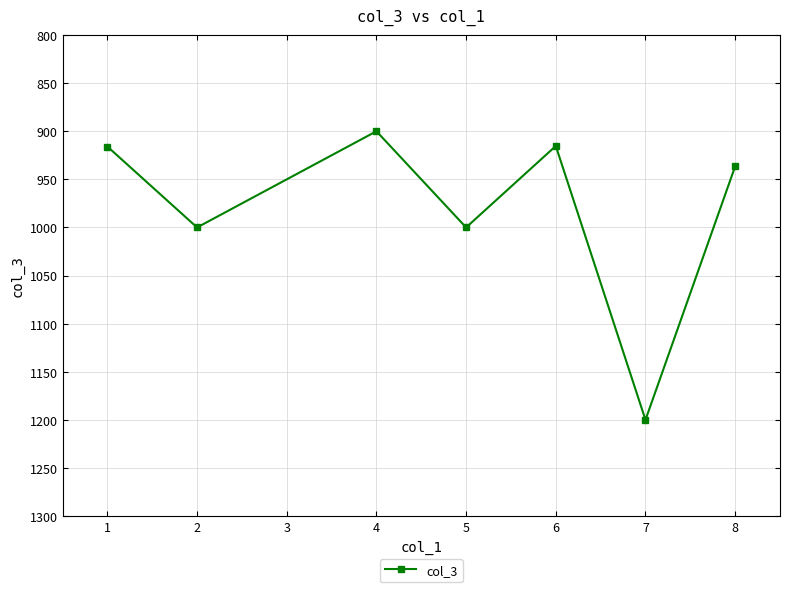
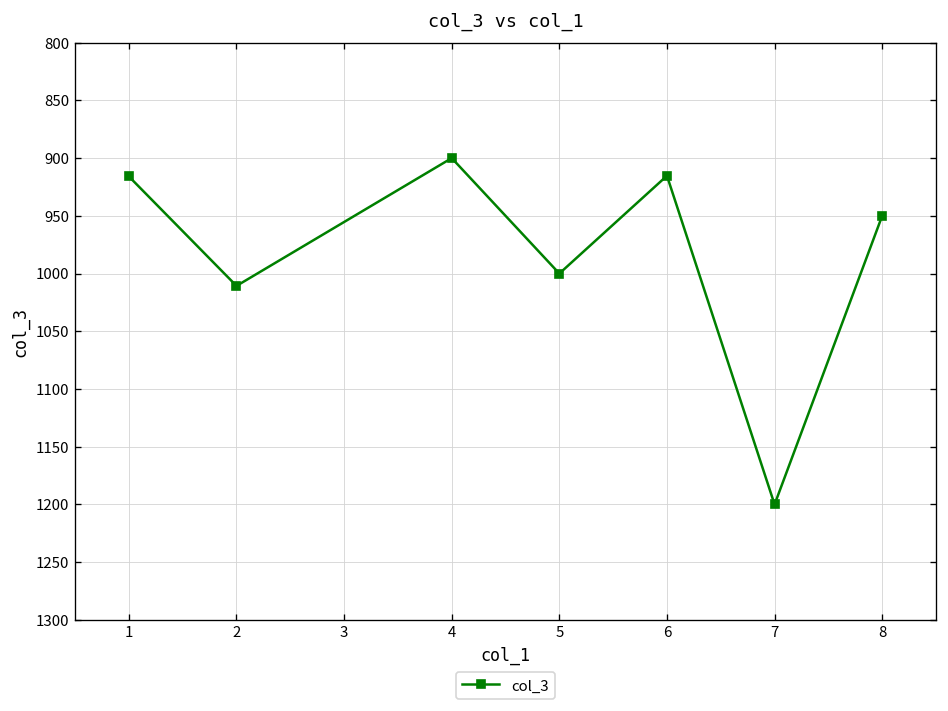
2: 1000 -> 1010
8: 940 -> 950
